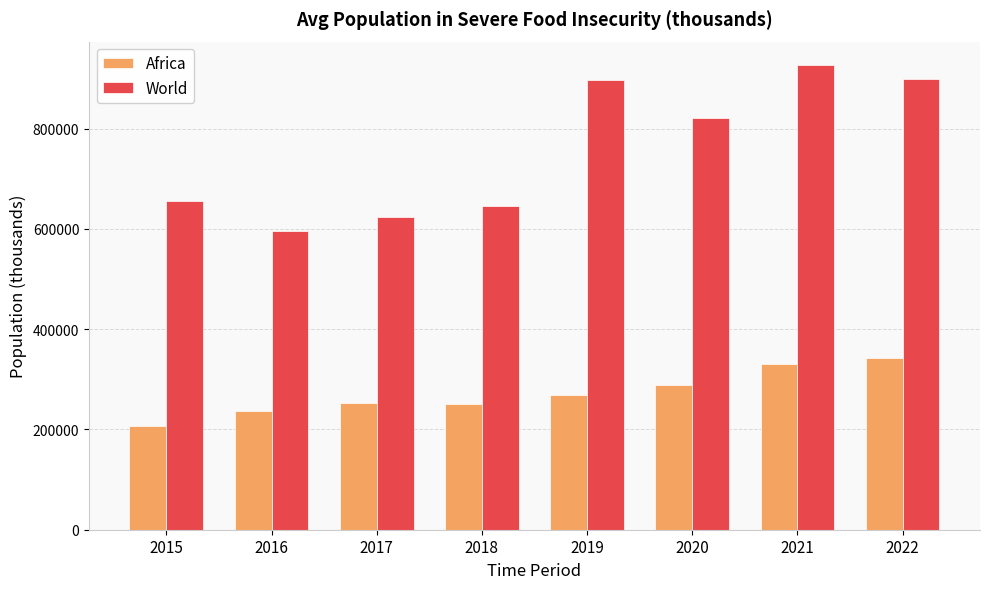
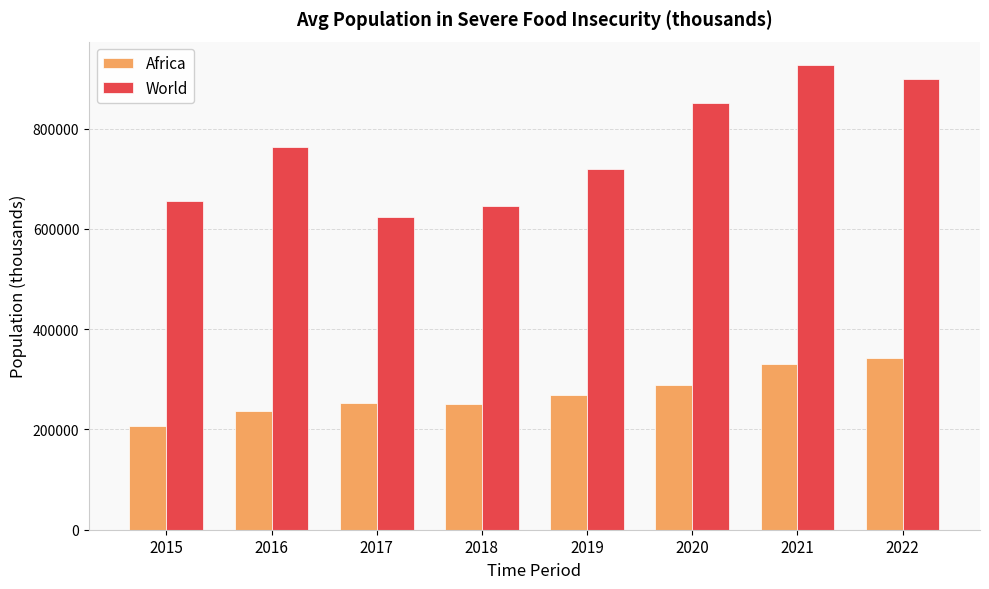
World, 2016: 590000 -> 760000
World, 2019: 900000 -> 720000
World, 2020: 820000 -> 850000
